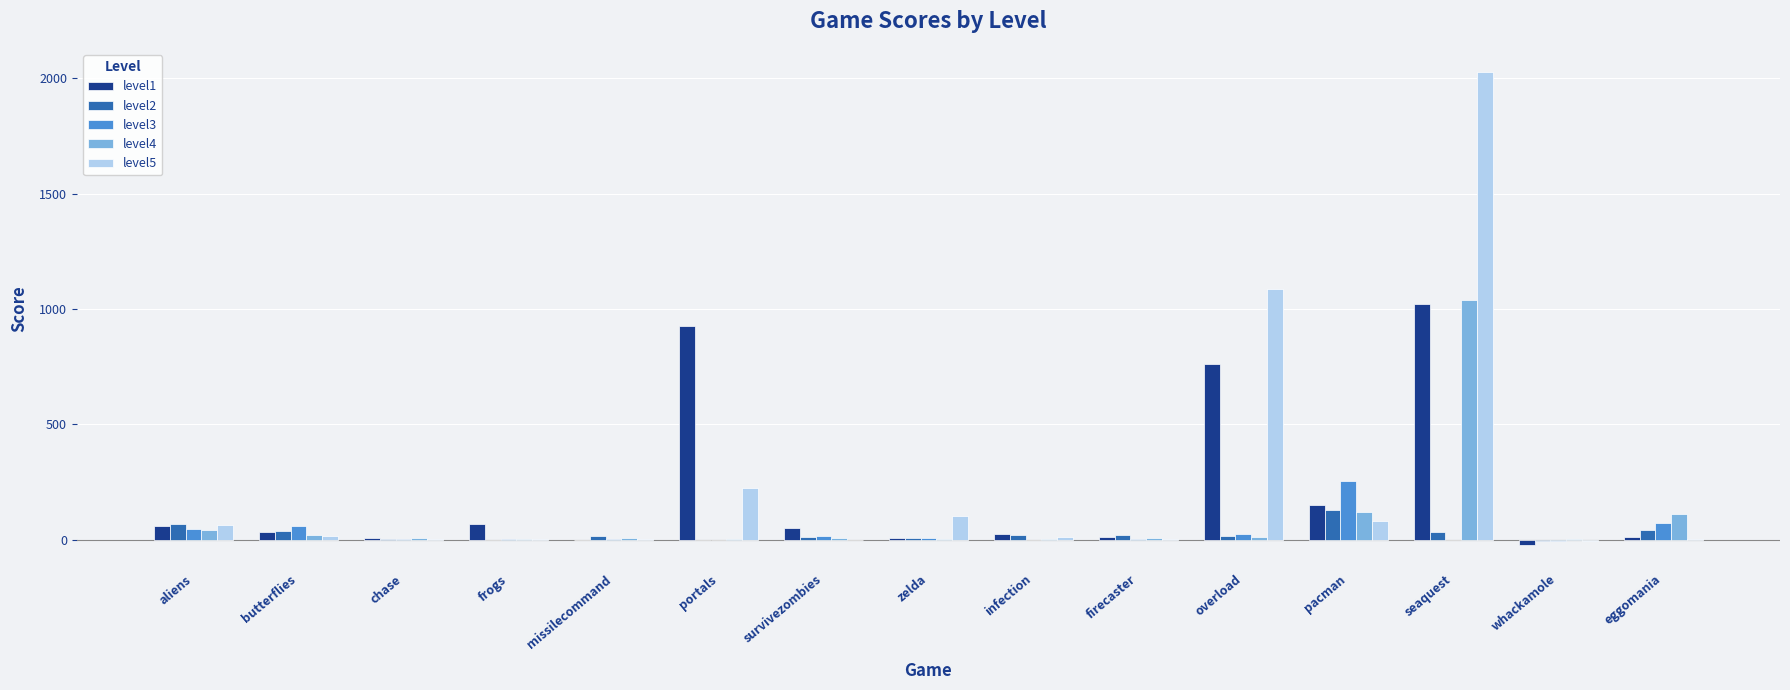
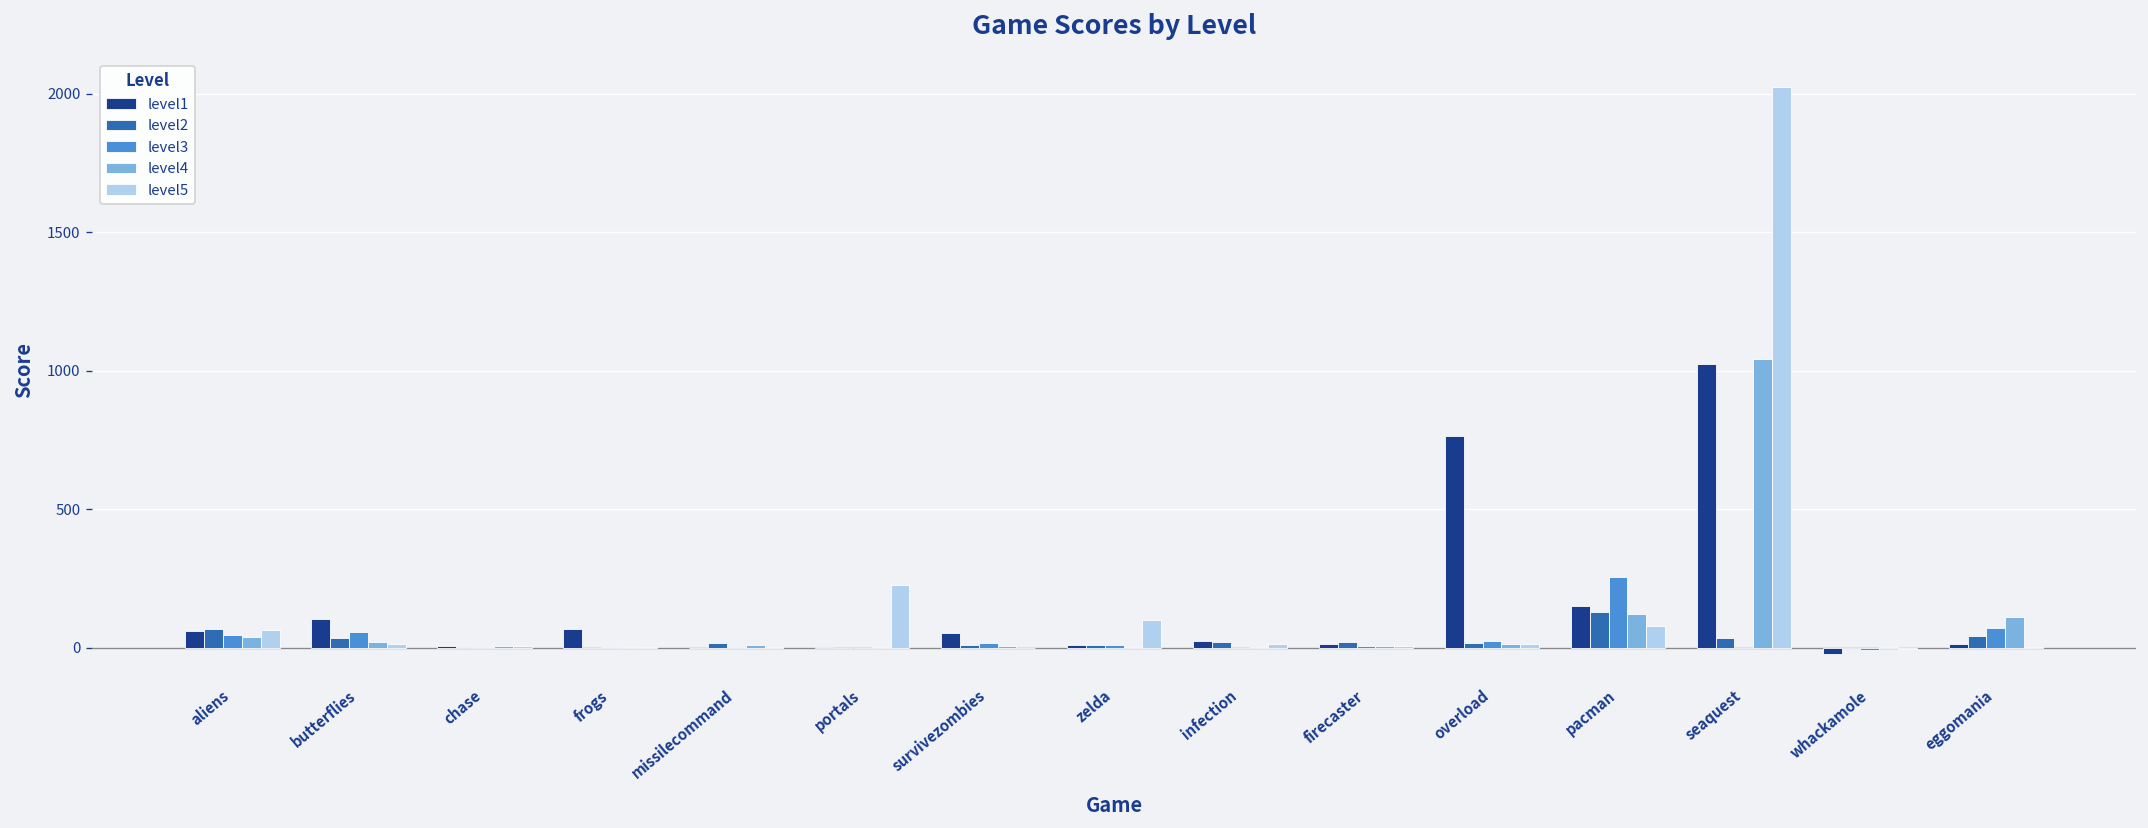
level1, butterflies: 30 -> 100
level1, portals: 930 -> 0
level5, overload: 1090 -> 20
